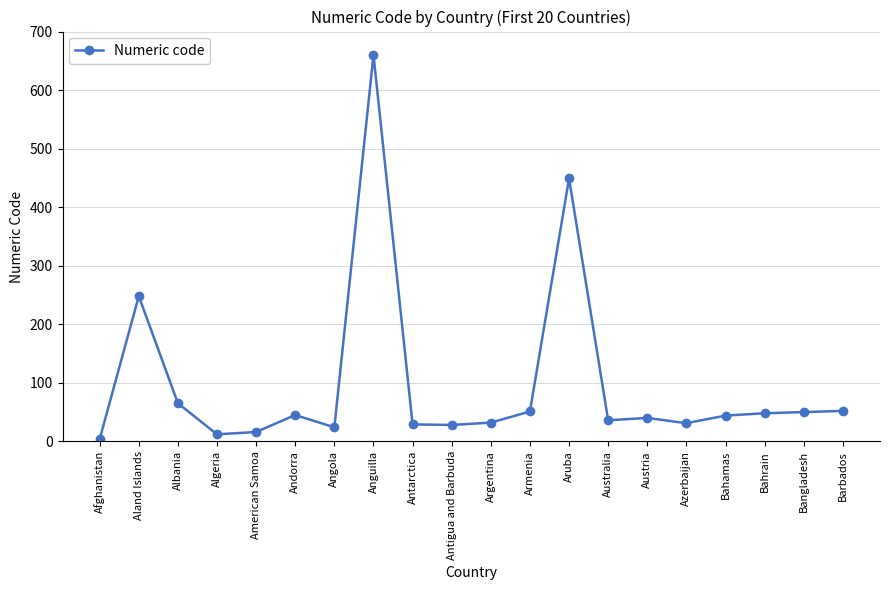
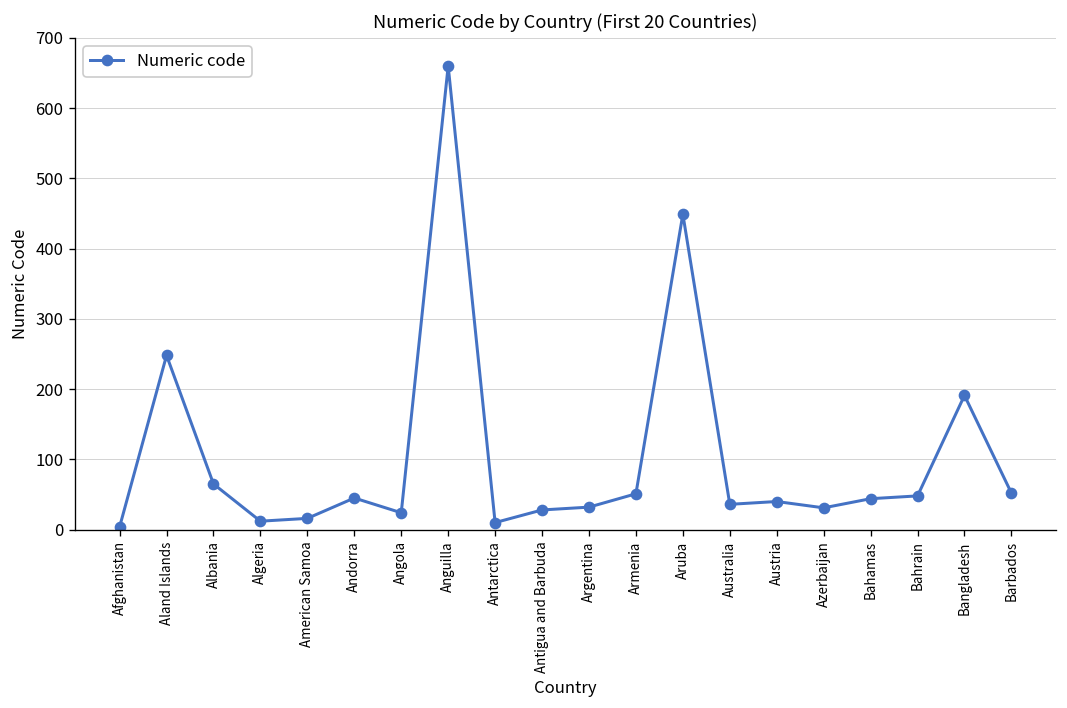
Antarctica: 30 -> 10
Bangladesh: 50 -> 190
